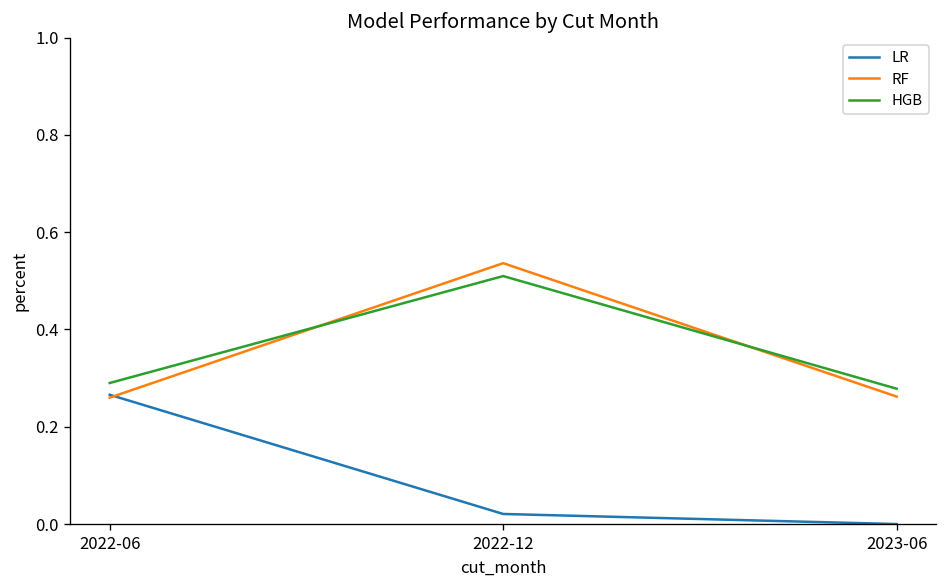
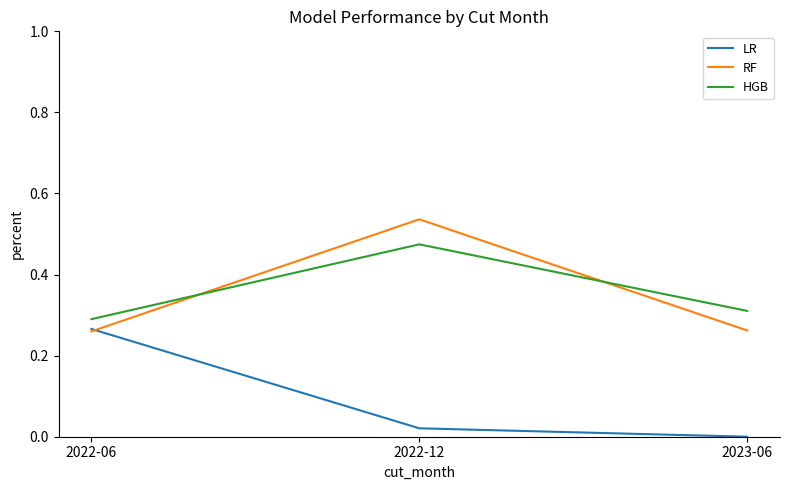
HGB, 2022-12: 0.51 -> 0.47
HGB, 2023-06: 0.28 -> 0.31
